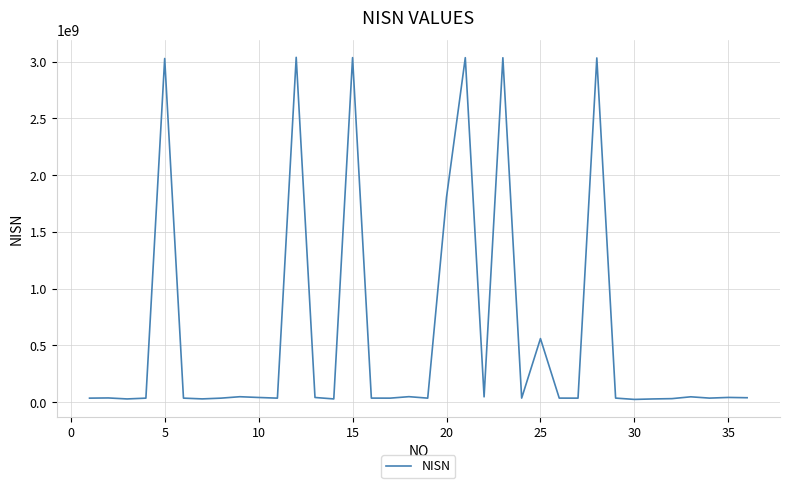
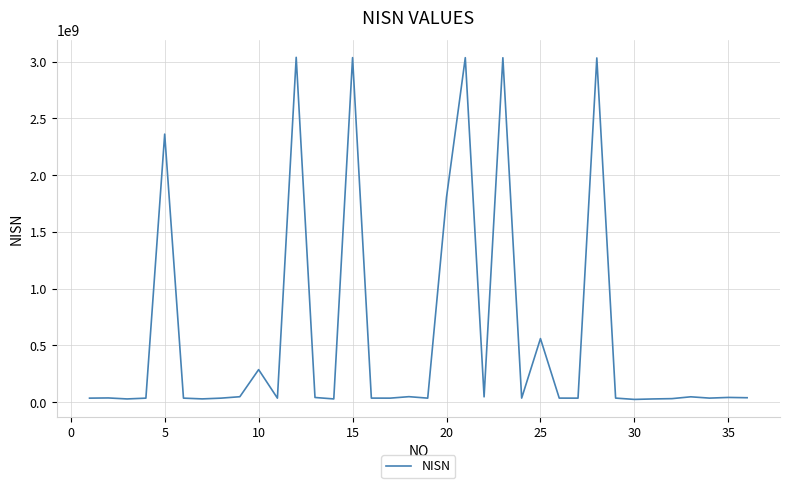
5: 3030000000 -> 2360000000
10: 40000000 -> 290000000
